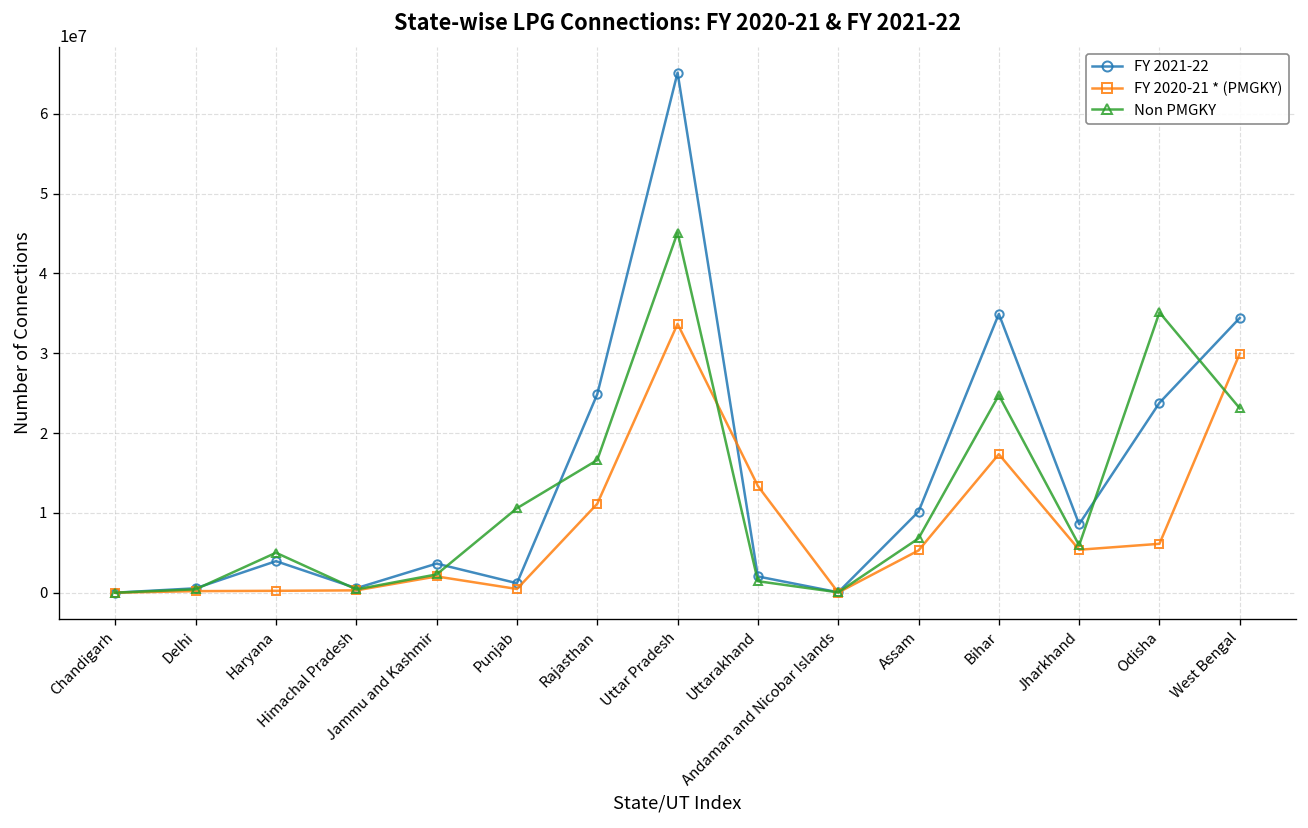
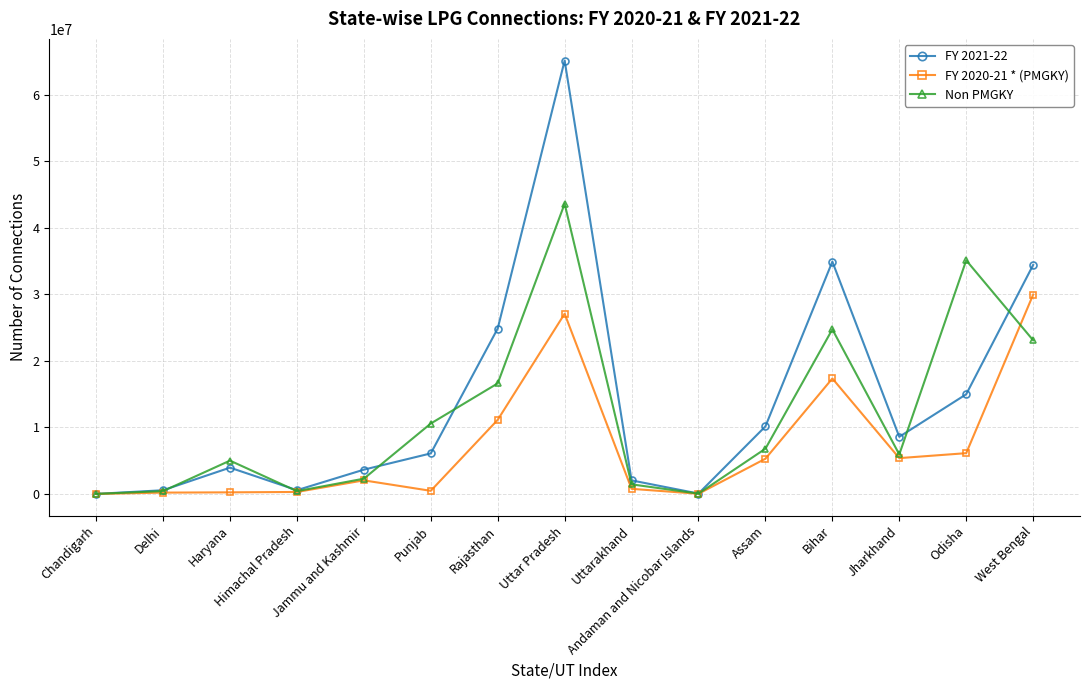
FY 2021-22, Punjab: 1000000 -> 6000000
FY 2020-21 * (PMGKY), Uttar Pradesh: 34000000 -> 27000000
Non PMGKY, Uttar Pradesh: 45000000 -> 44000000
FY 2020-21 * (PMGKY), Uttarakhand: 13000000 -> 1000000
FY 2021-22, Odisha: 24000000 -> 15000000
